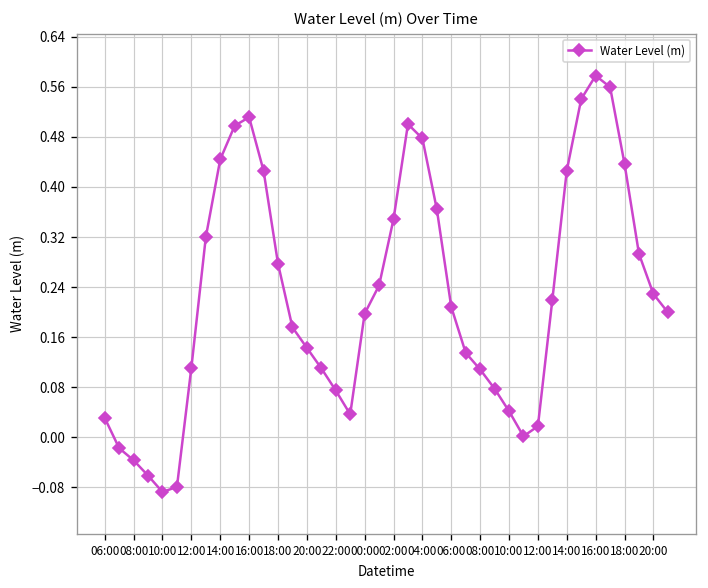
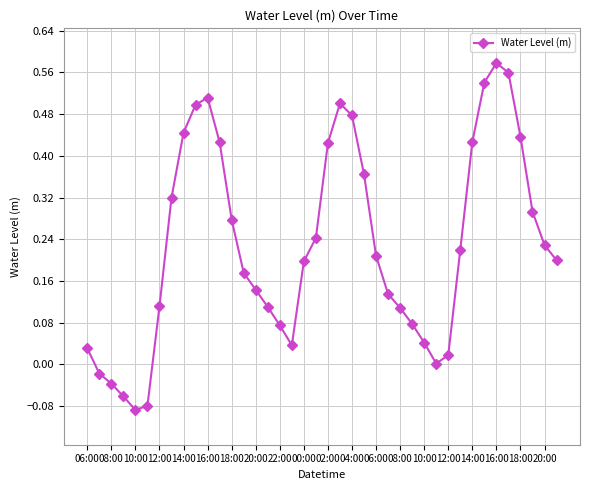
02:00: 0.35 -> 0.42
